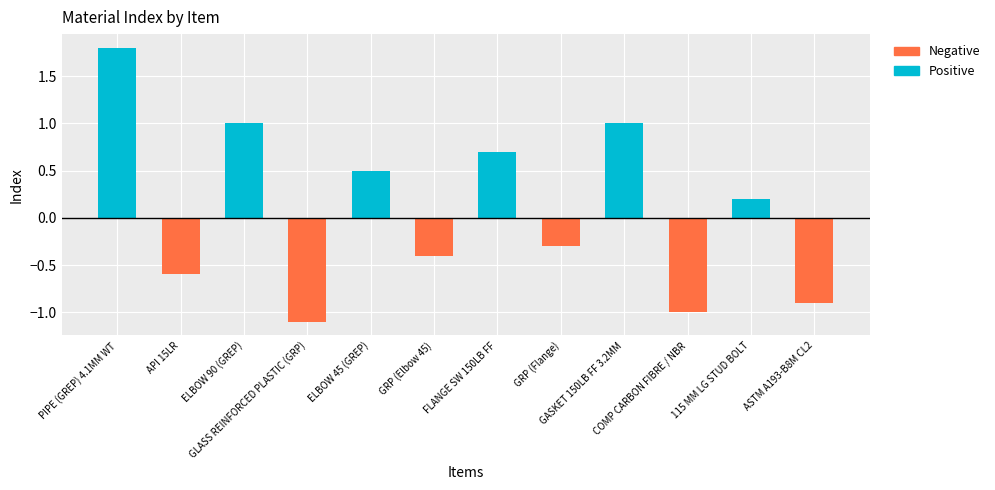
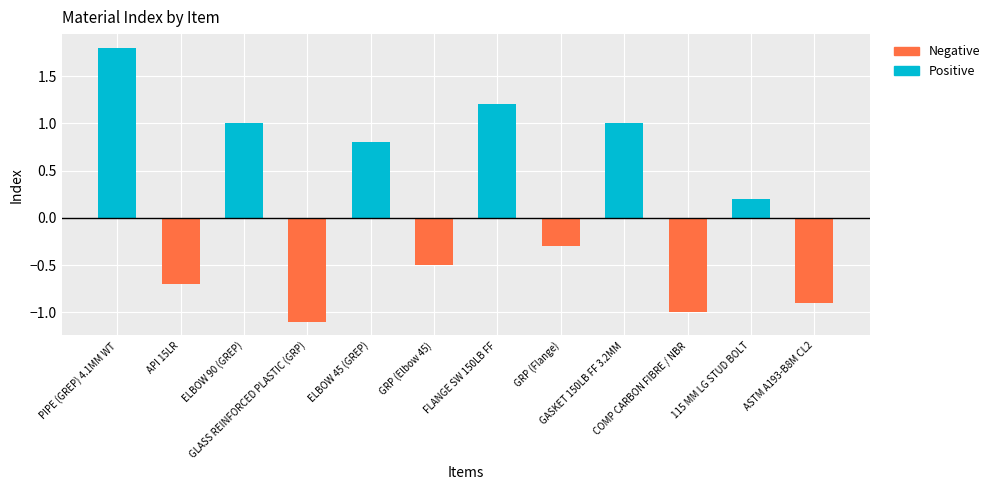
Negative, API 15LR: -0.6 -> -0.7
Positive, ELBOW 45 (GREP): 0.5 -> 0.8
Negative, GRP (Elbow 45): -0.4 -> -0.5
Positive, FLANGE SW 150LB FF: 0.7 -> 1.2
